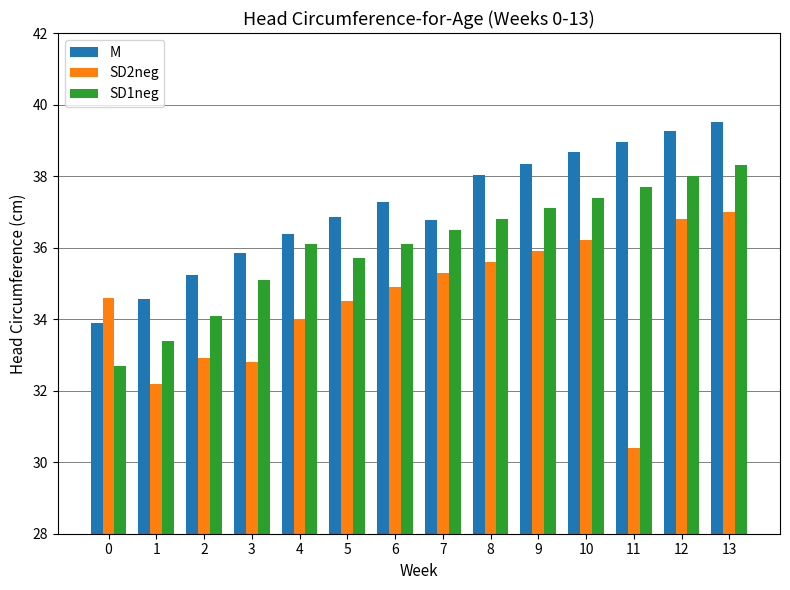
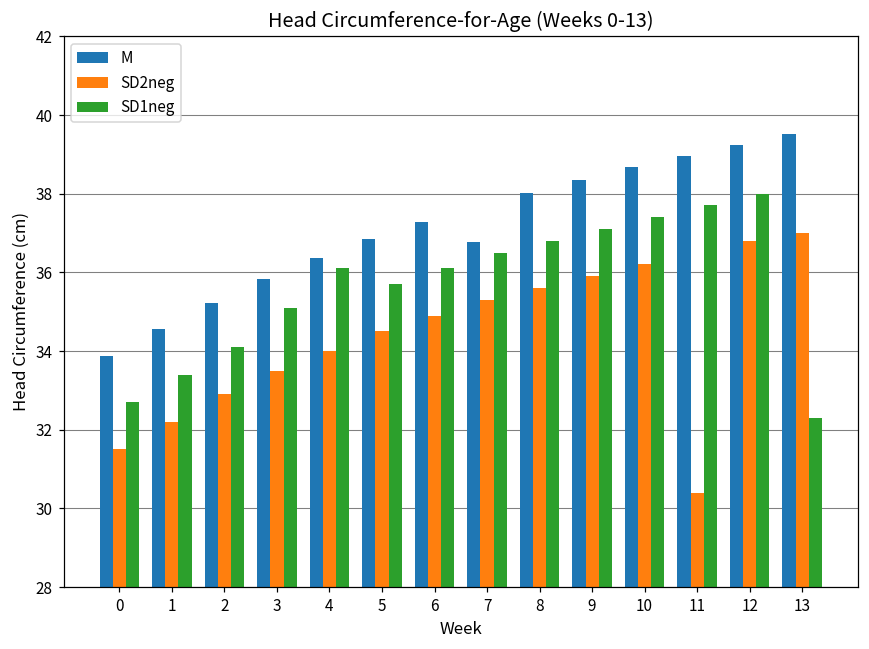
SD2neg, 0: 34.6 -> 31.5
SD2neg, 3: 32.8 -> 33.5
SD1neg, 13: 38.3 -> 32.3
